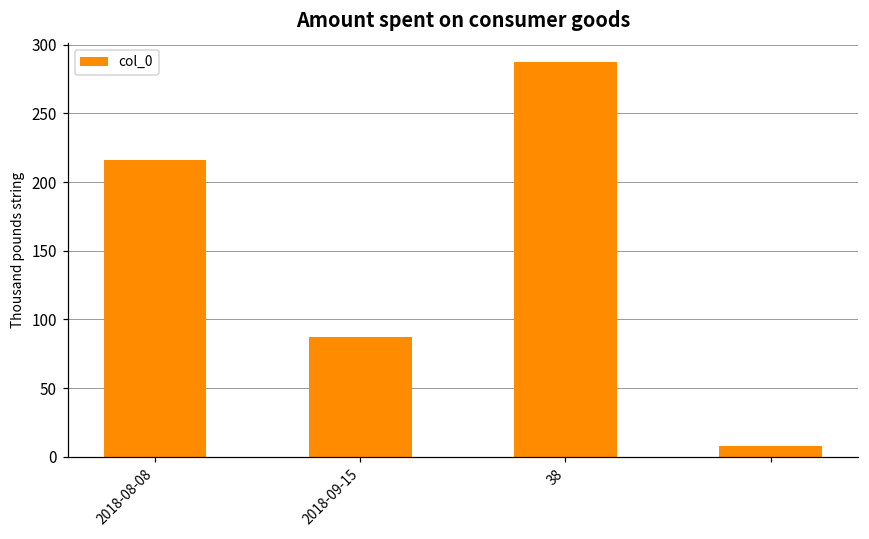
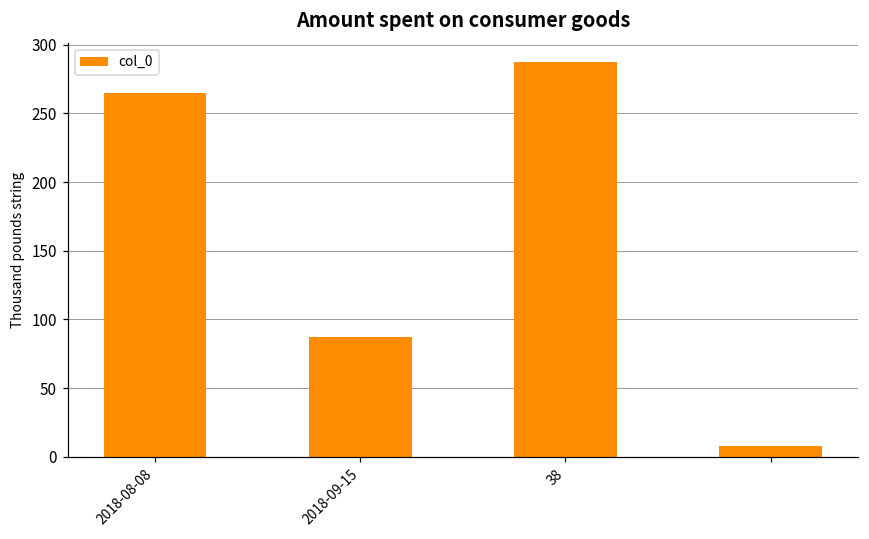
2018-08-08: 216 -> 265
